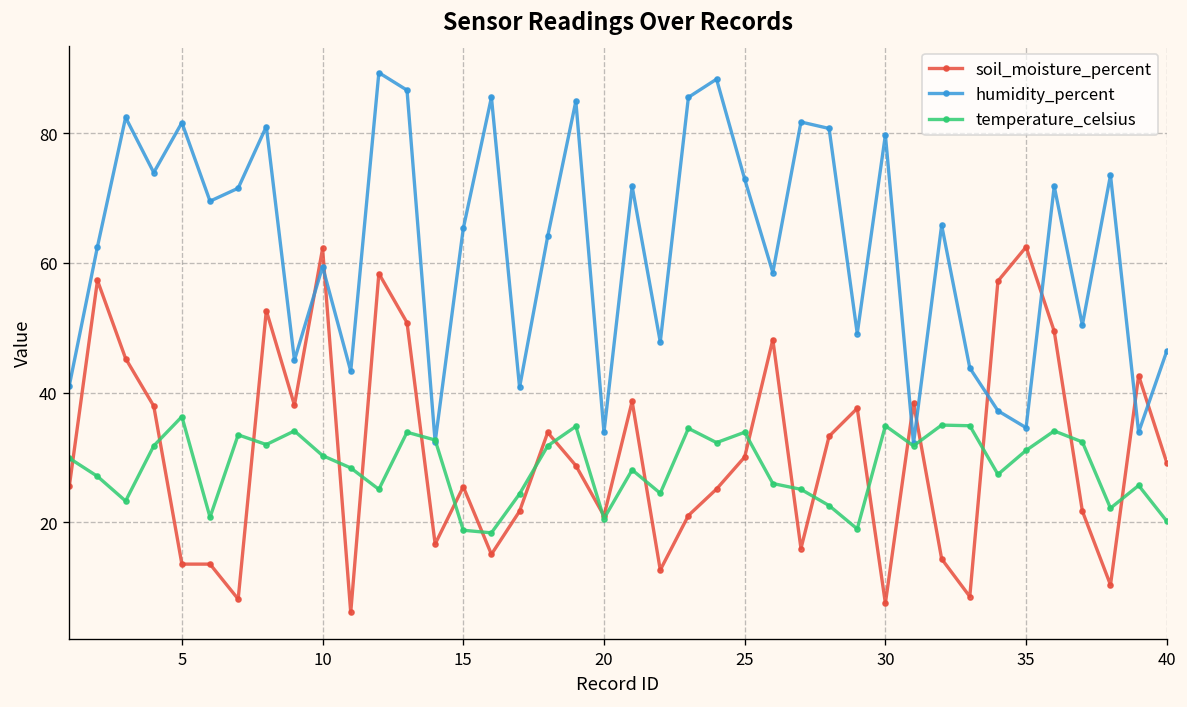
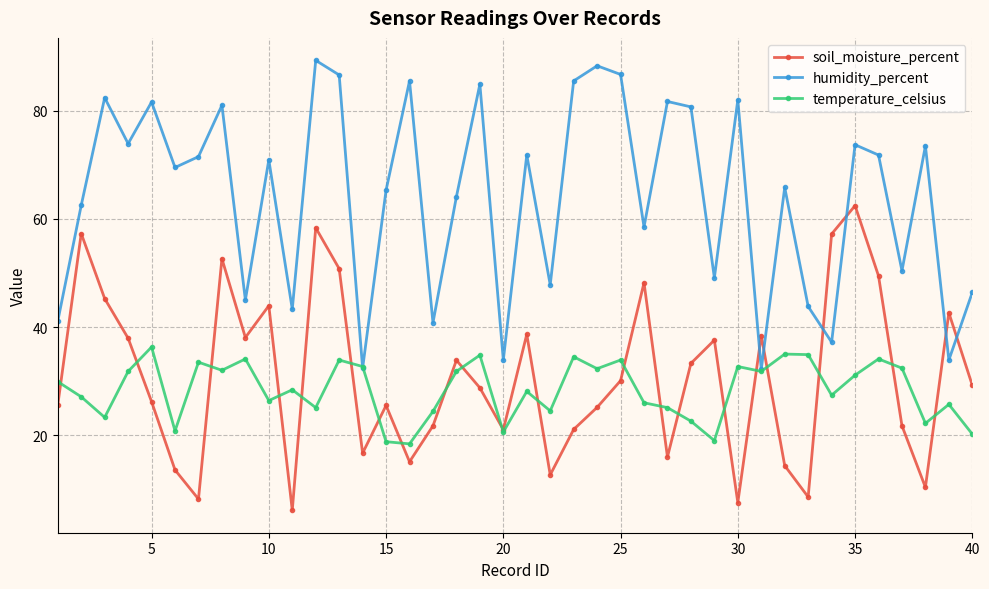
soil_moisture_percent, 5: 14 -> 26
soil_moisture_percent, 10: 62 -> 44
humidity_percent, 10: 59 -> 71
temperature_celsius, 10: 30 -> 26
humidity_percent, 25: 73 -> 87
humidity_percent, 30: 80 -> 82
temperature_celsius, 30: 35 -> 33
humidity_percent, 35: 35 -> 74
